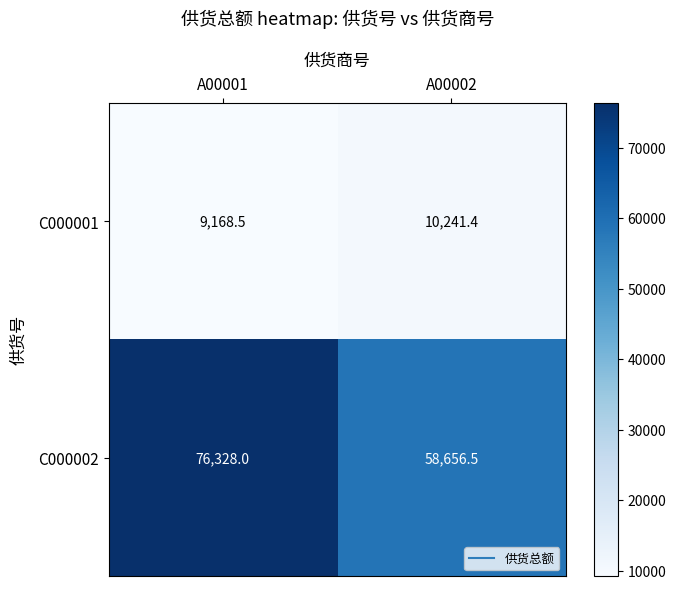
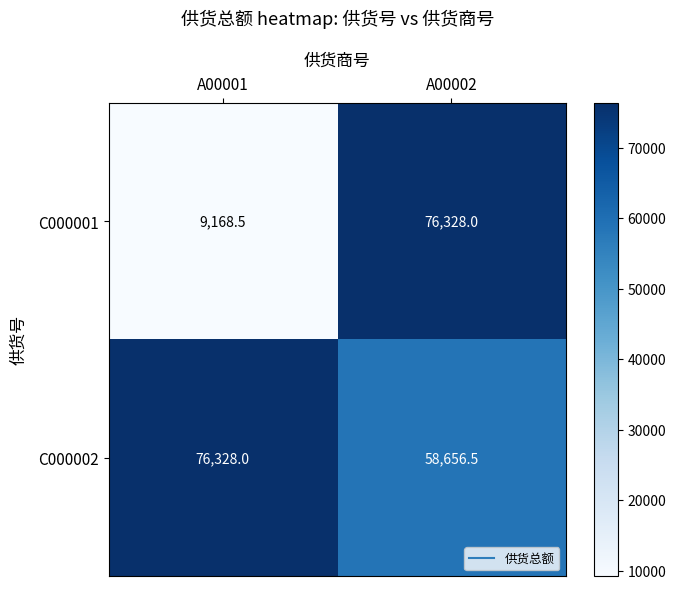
C000001, A00002: 10,241.4 -> 76,328.0
